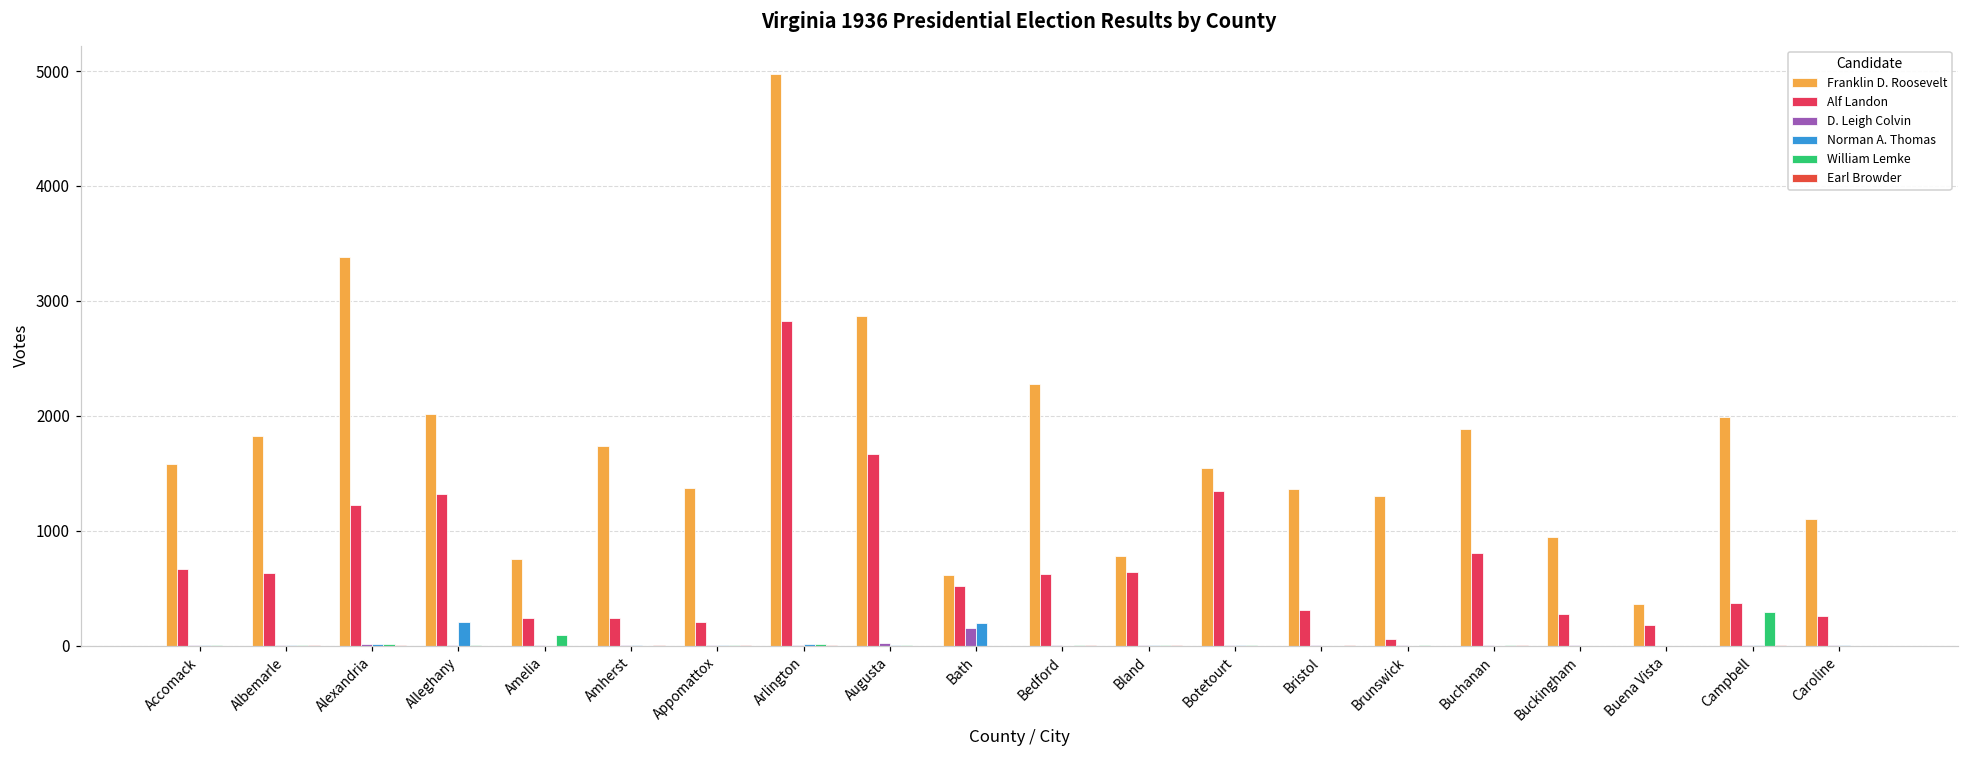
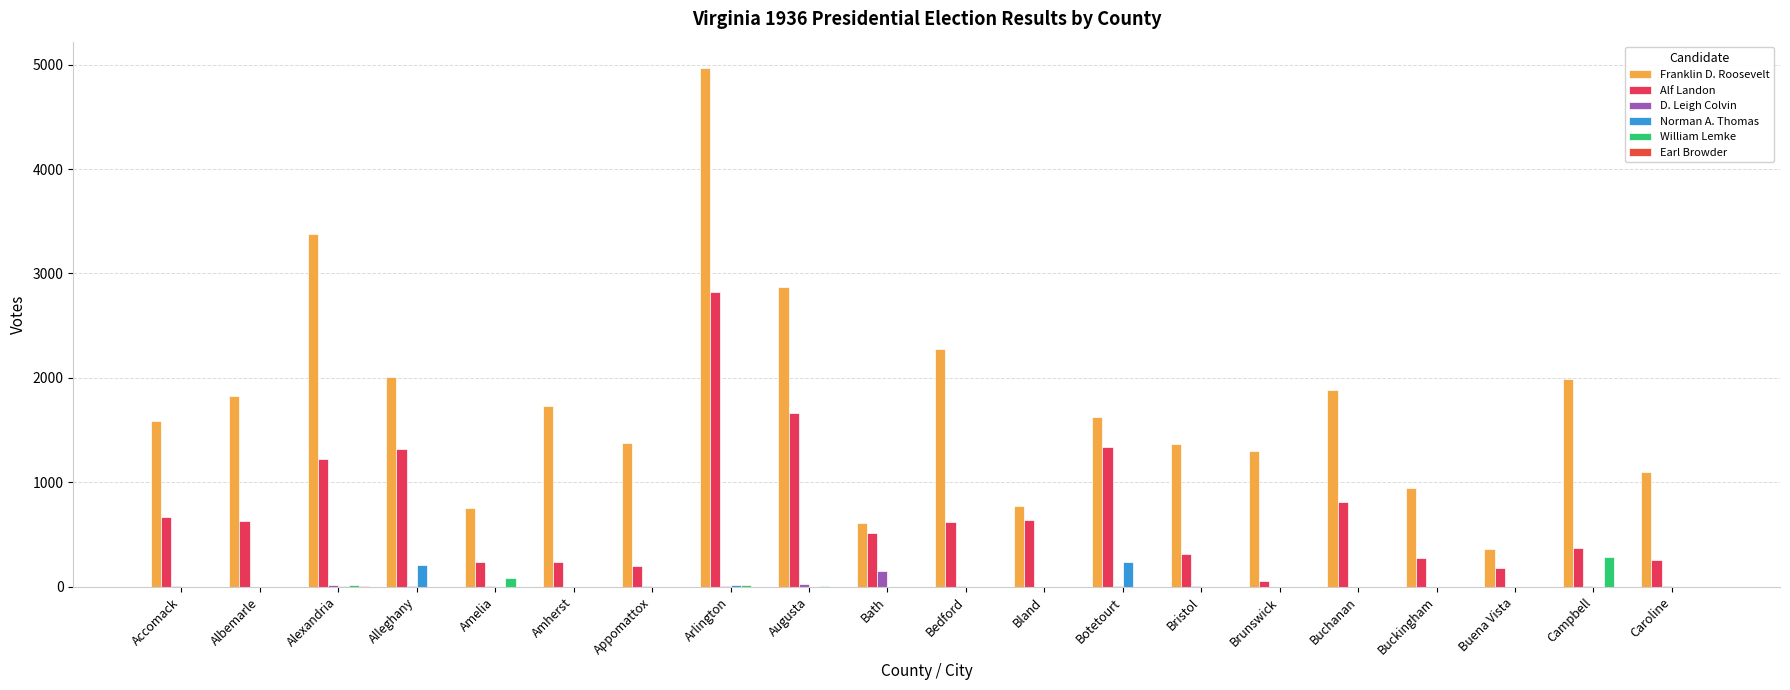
Norman A. Thomas, Bath: 200 -> 0
Franklin D. Roosevelt, Botetourt: 1540 -> 1620
Norman A. Thomas, Botetourt: 10 -> 230
